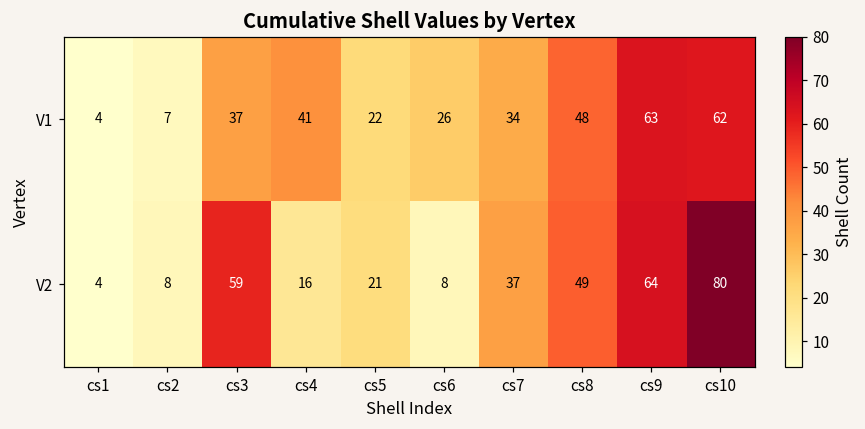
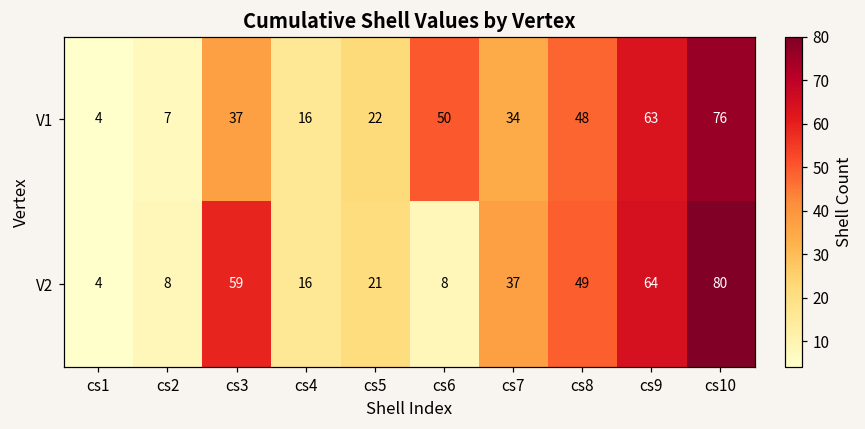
V1, cs4: 41 -> 16
V1, cs6: 26 -> 50
V1, cs10: 62 -> 76
